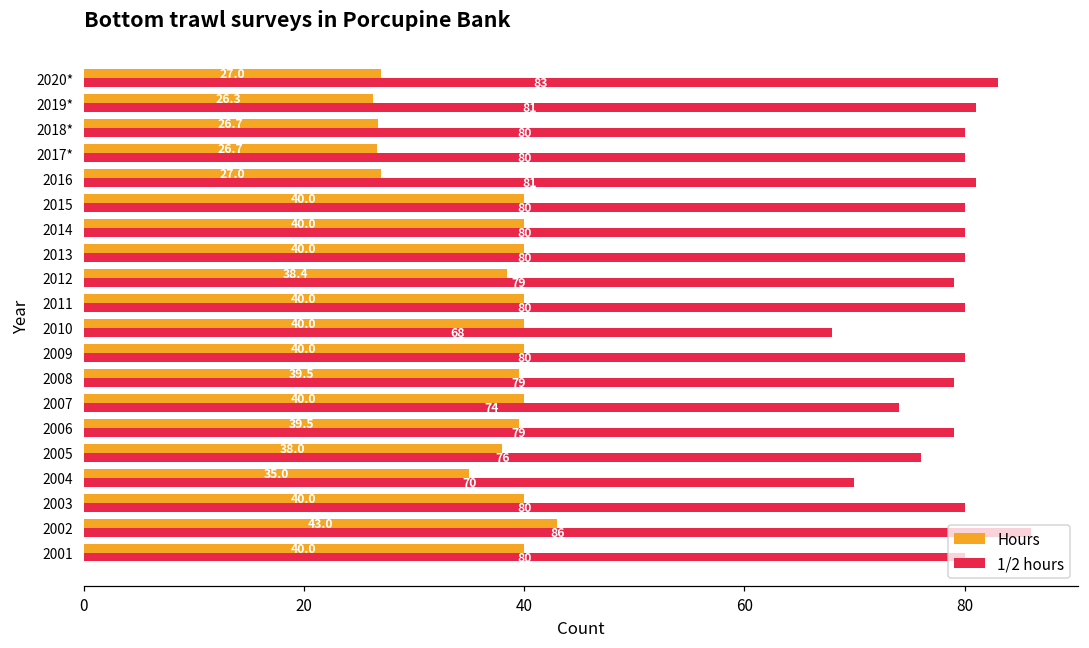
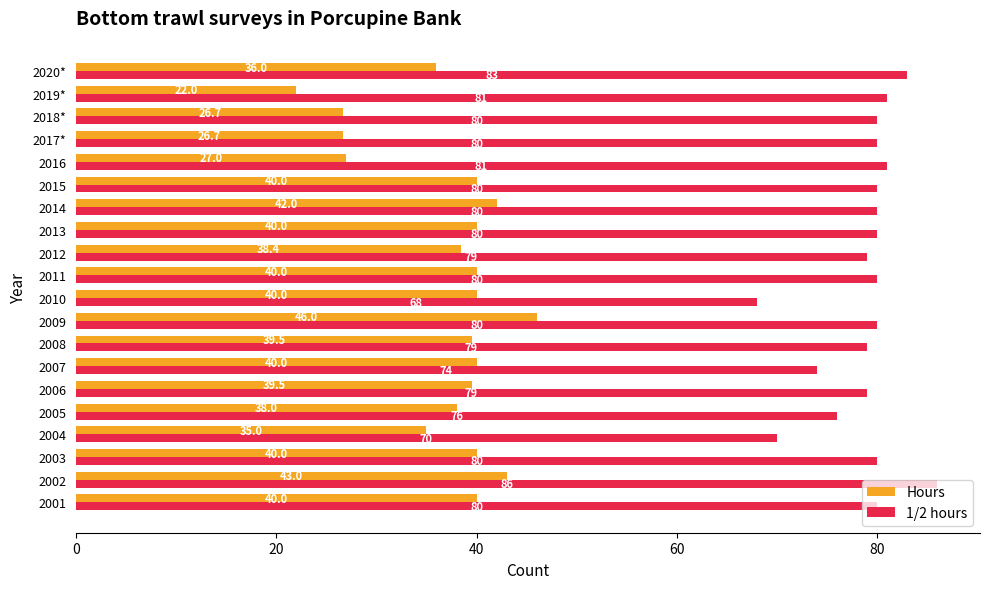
Hours, 2020*: 27.0 -> 36.0
Hours, 2019*: 26.3 -> 22.0
Hours, 2014: 40.0 -> 42.0
Hours, 2009: 40.0 -> 46.0
